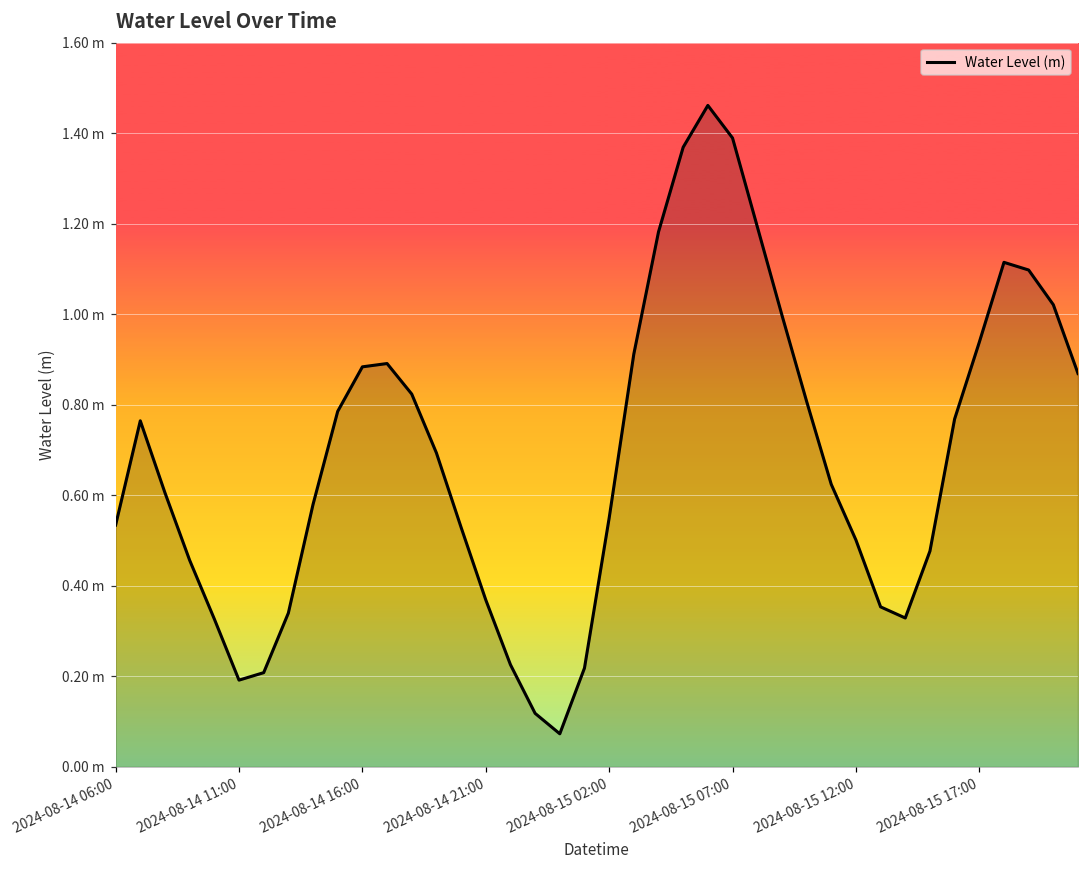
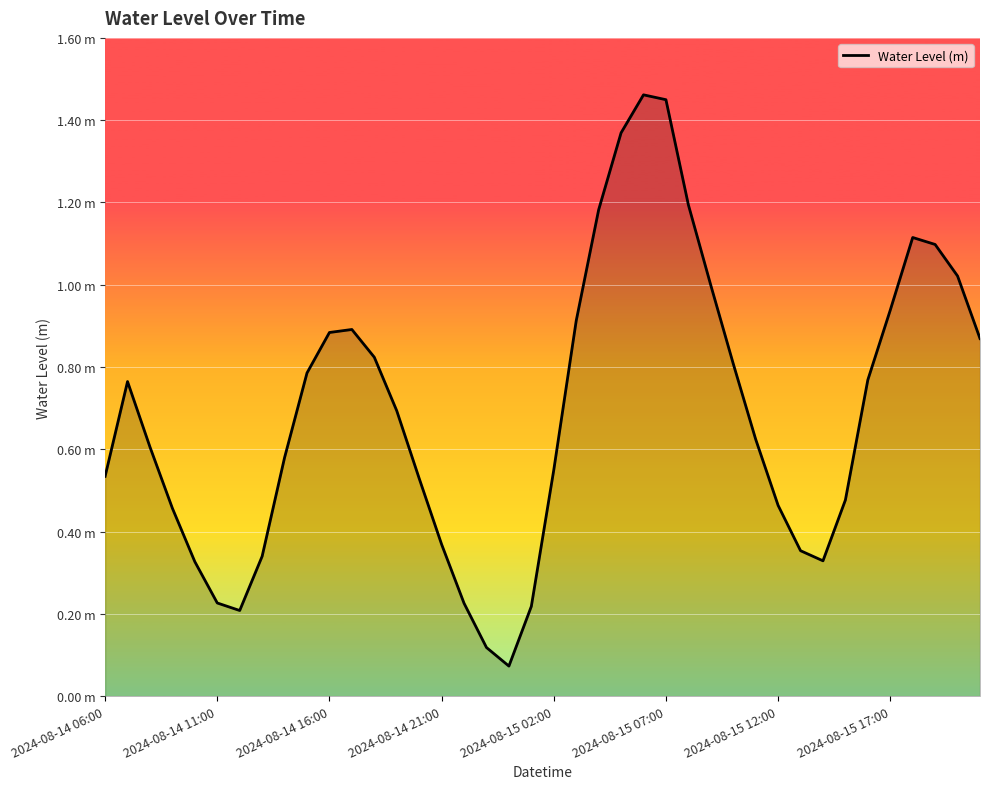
2024-08-14 11:00: 0.19 m -> 0.23 m
2024-08-15 07:00: 1.39 m -> 1.45 m
2024-08-15 12:00: 0.50 m -> 0.46 m
